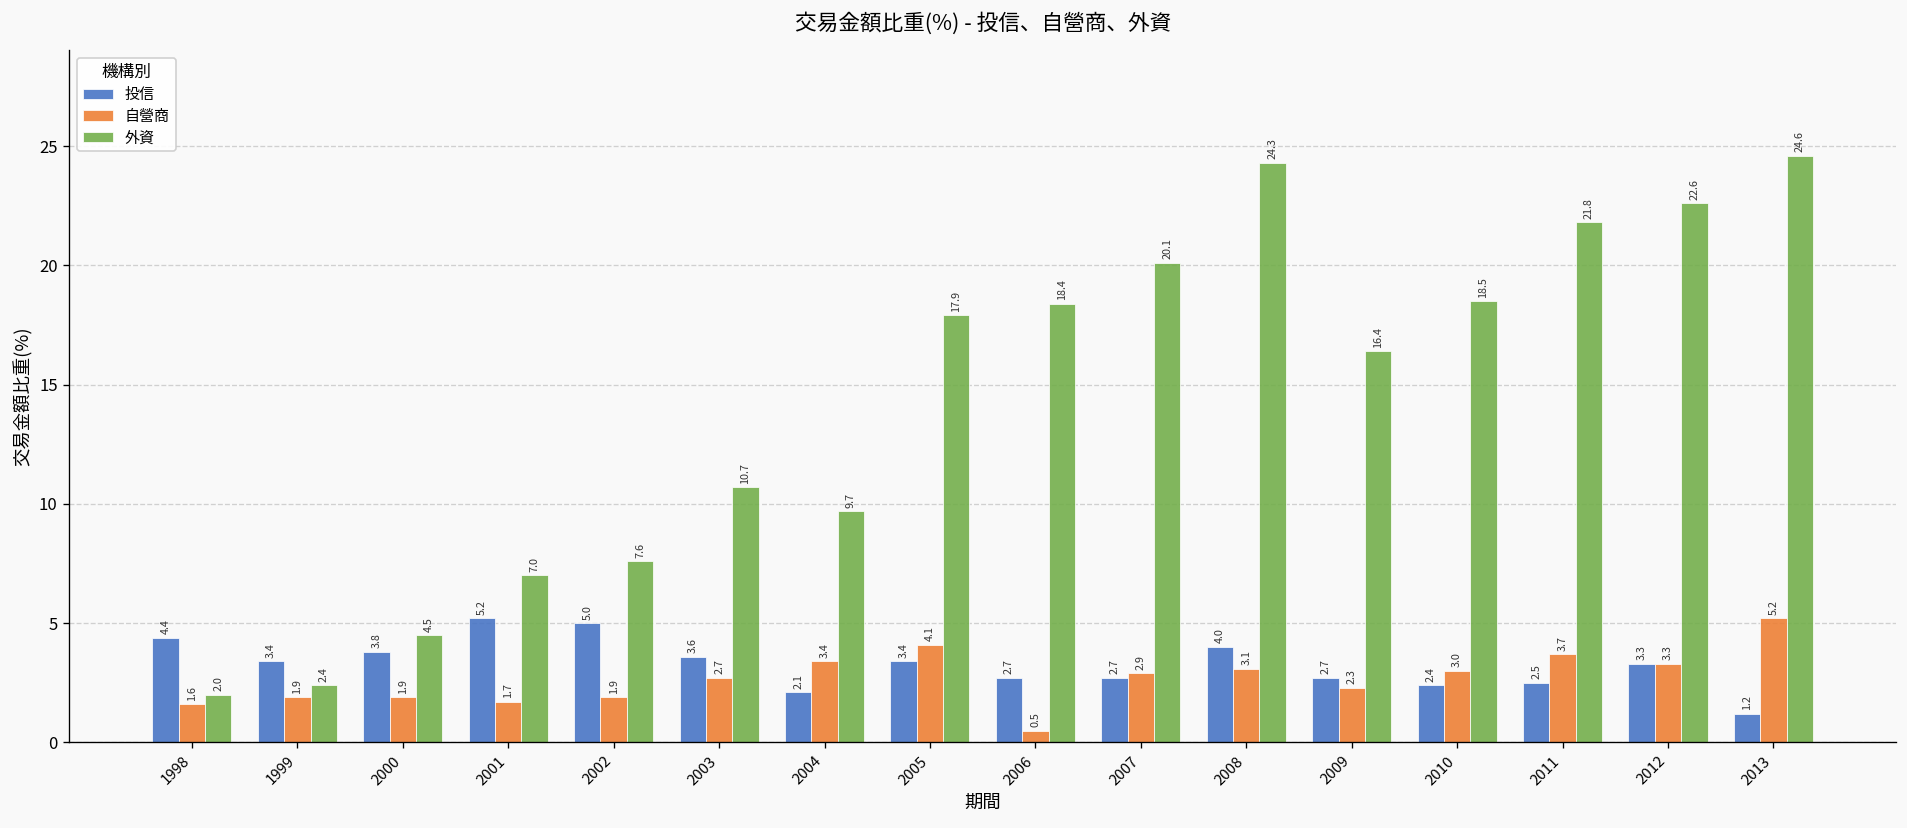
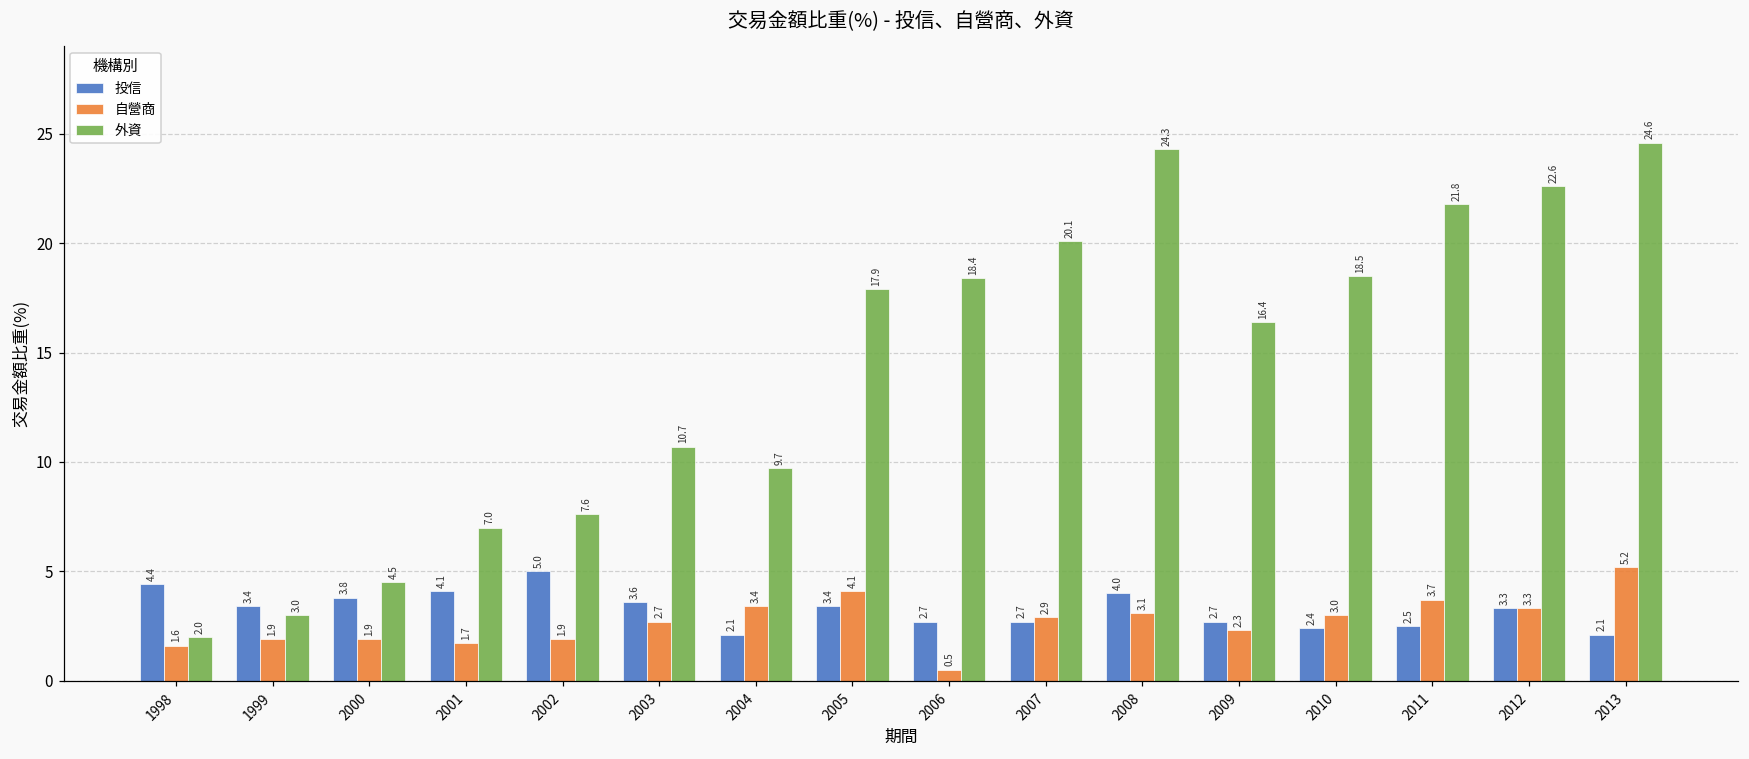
外資, 1999: 2.4 -> 3.0
投信, 2001: 5.2 -> 4.1
投信, 2013: 1.2 -> 2.1
